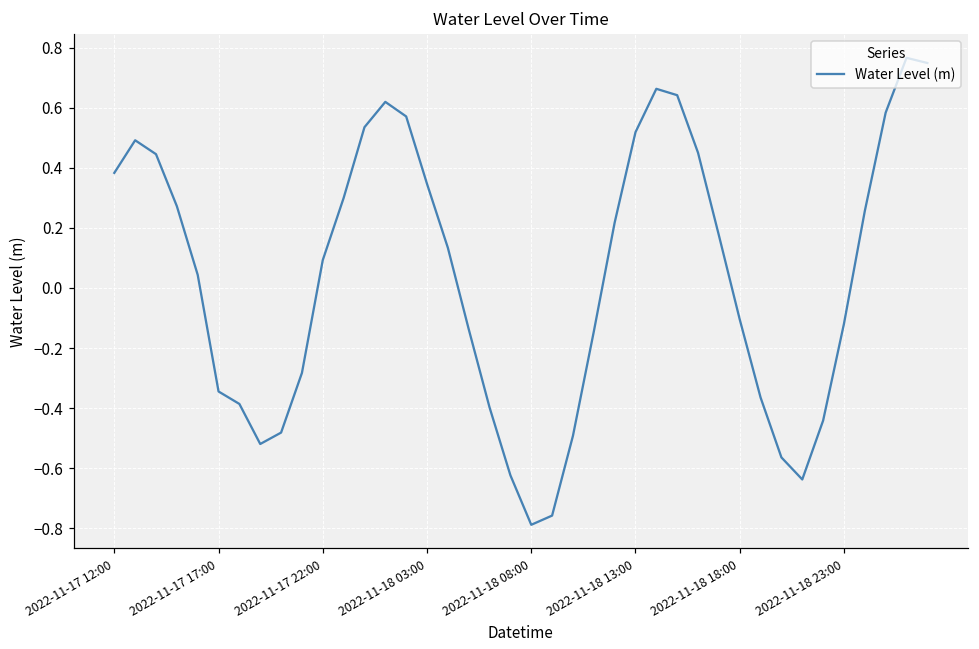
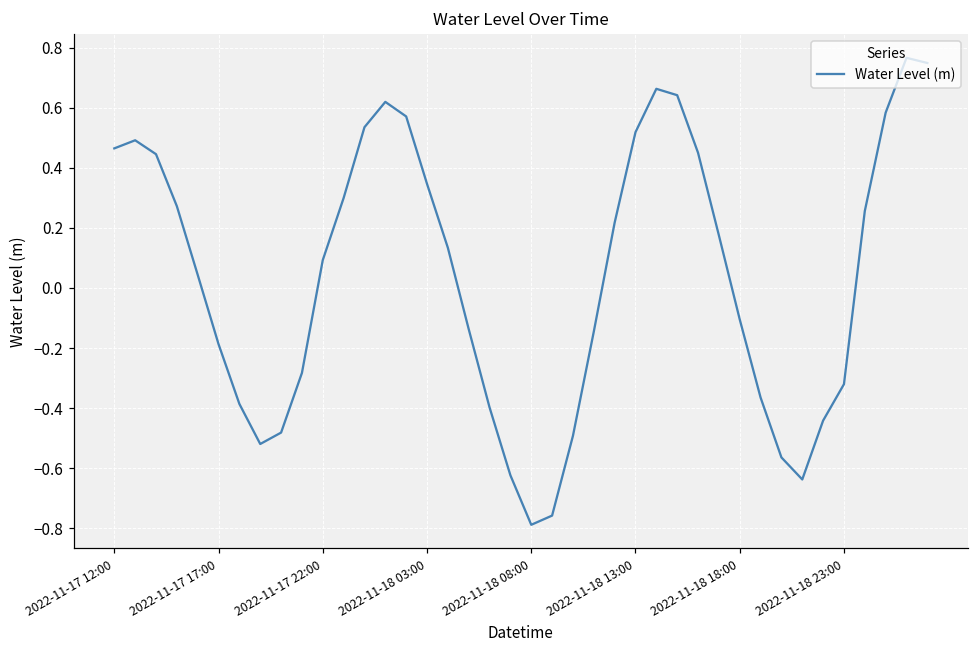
2022-11-17 12:00: 0.38 -> 0.47
2022-11-17 17:00: -0.34 -> -0.19
2022-11-18 23:00: -0.12 -> -0.32
